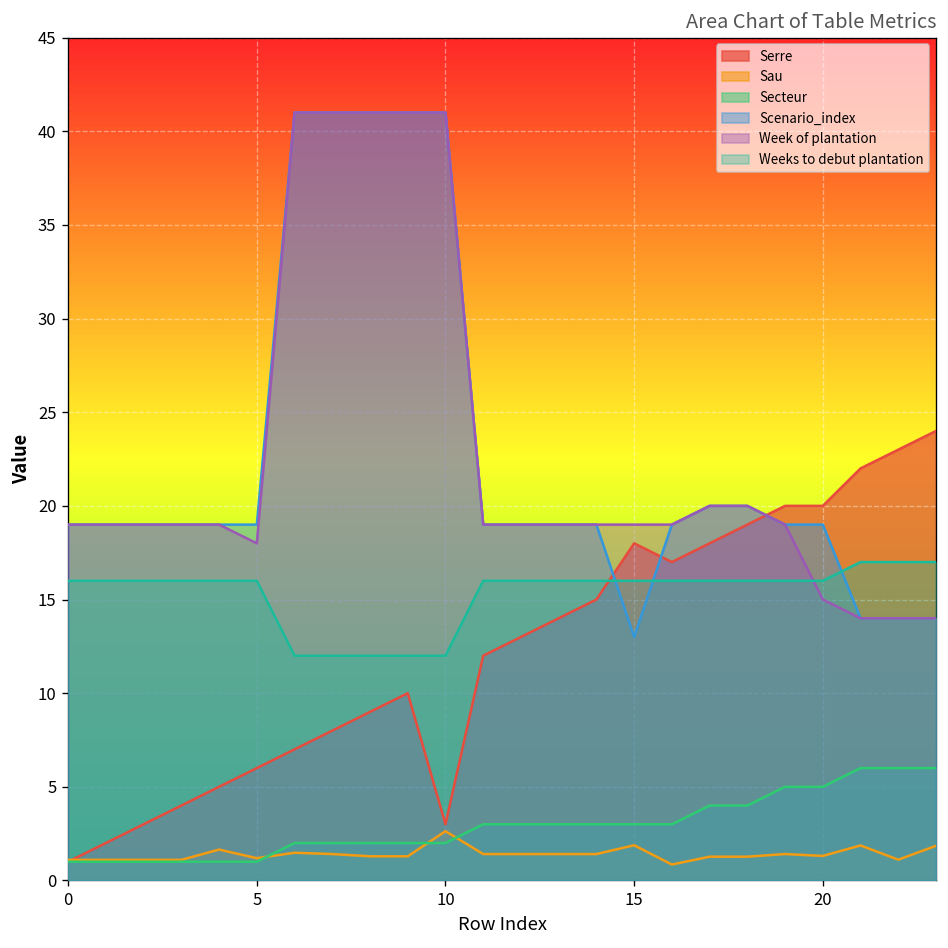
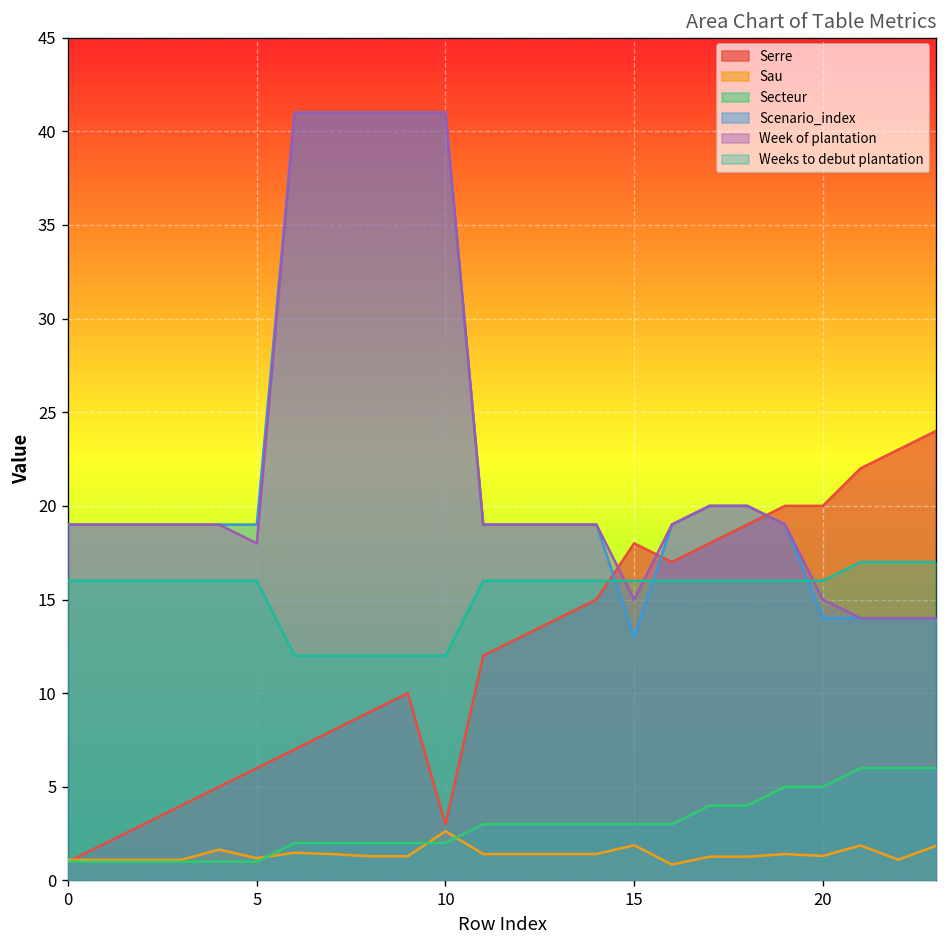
Week of plantation, 15: 19 -> 15
Scenario_index, 20: 19 -> 14
